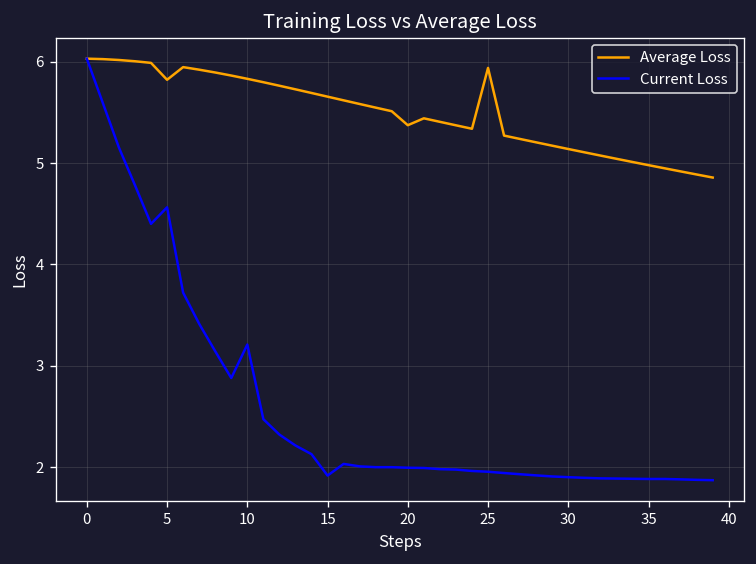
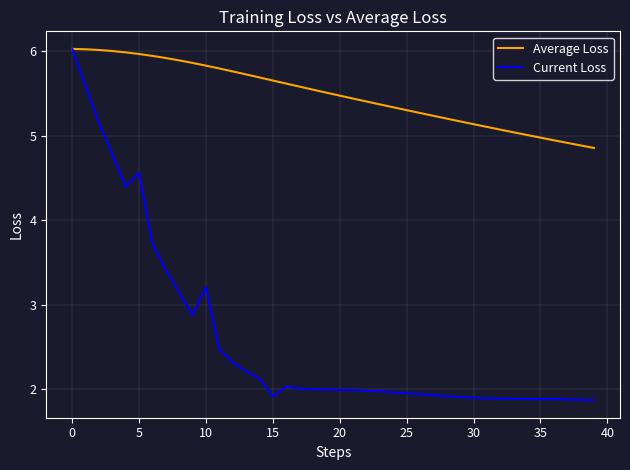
Average Loss, 5: 5.8 -> 6.0
Average Loss, 20: 5.4 -> 5.5
Average Loss, 25: 5.9 -> 5.3
